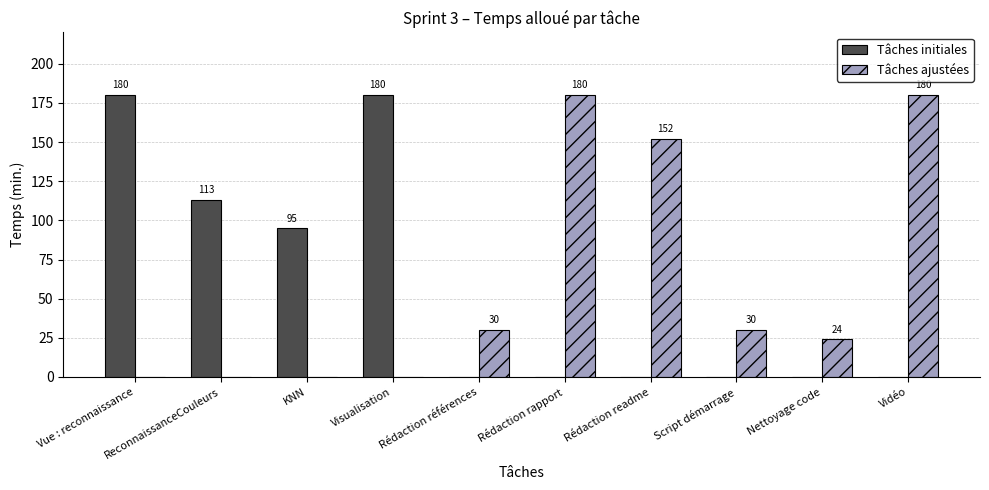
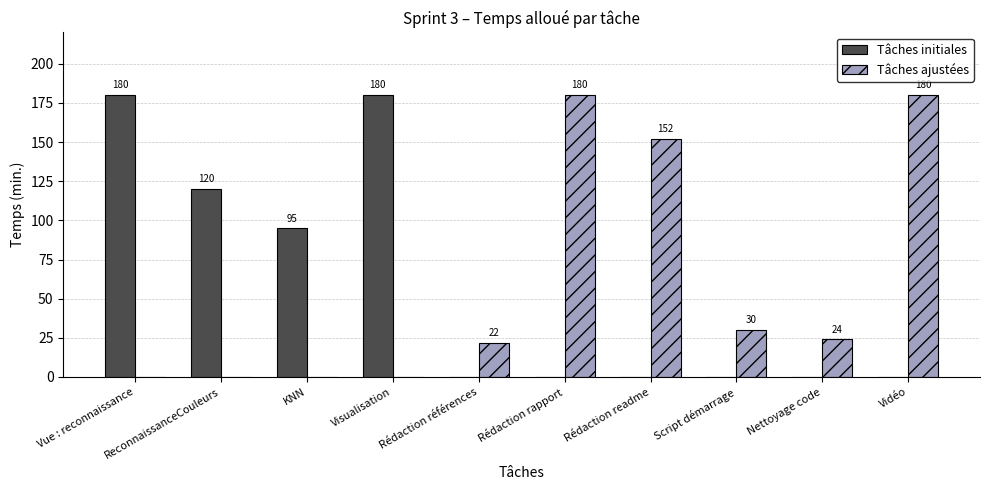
Tâches initiales, ReconnaissanceCouleurs: 113 -> 120
Tâches ajustées, Rédaction références: 30 -> 22
